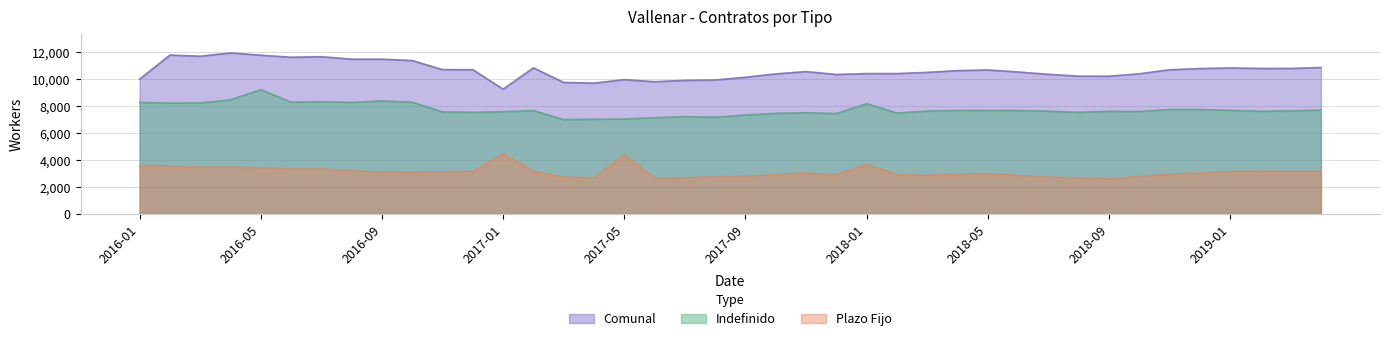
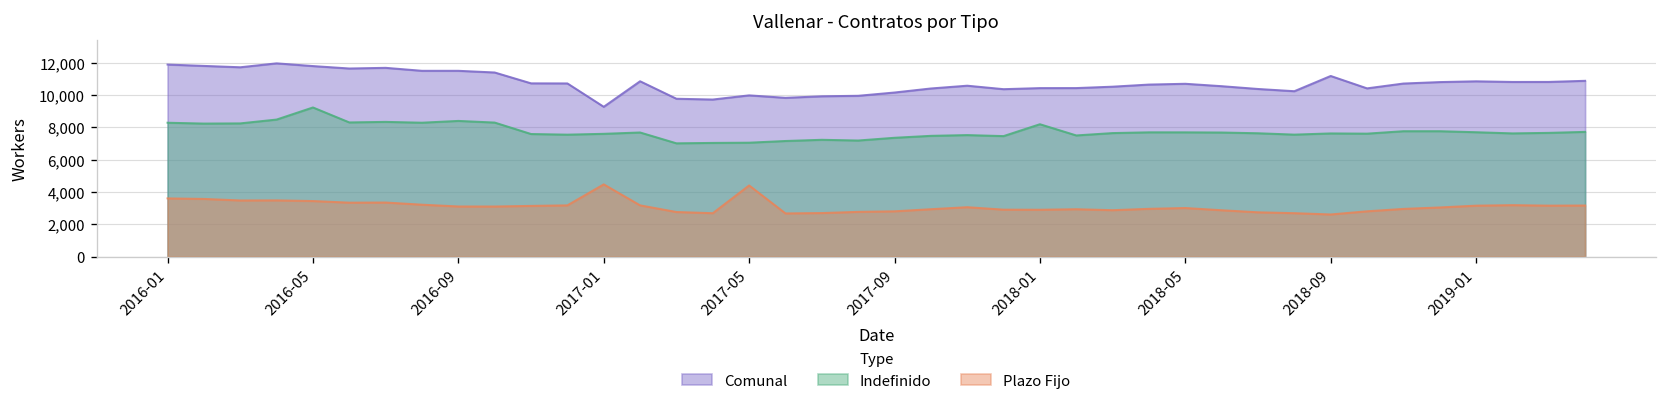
Comunal, 2016-01: 10,000 -> 11,900
Plazo Fijo, 2018-01: 3,700 -> 2,900
Comunal, 2018-09: 10,200 -> 11,200
